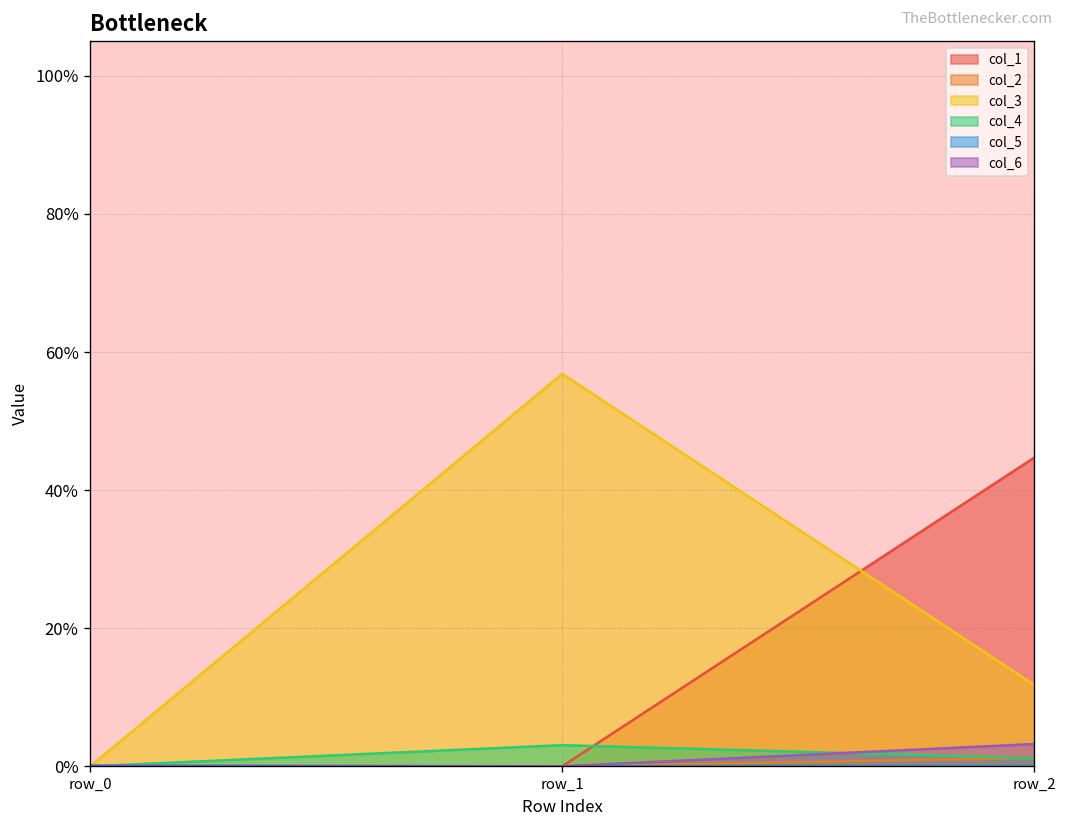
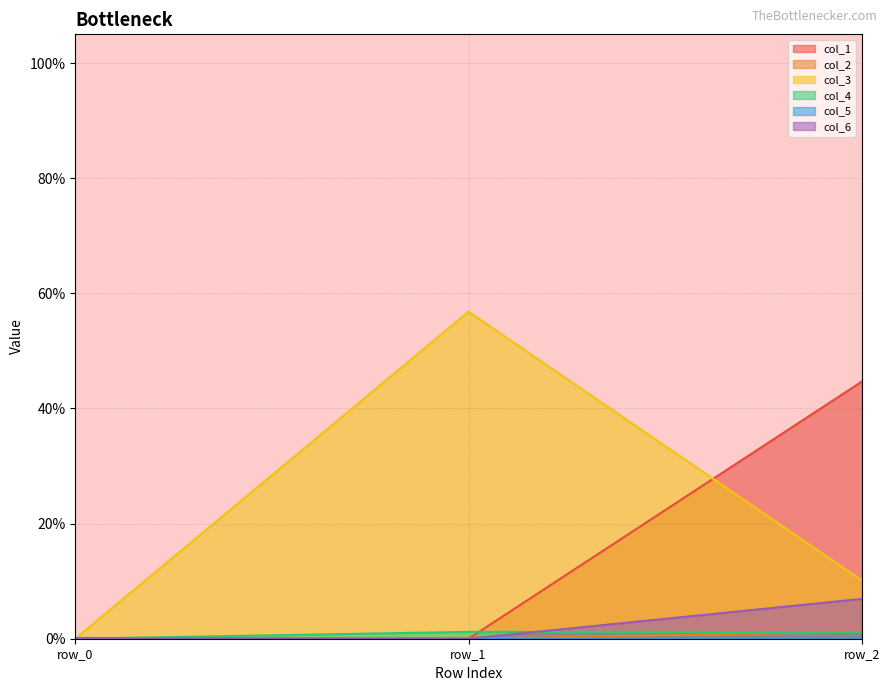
col_4, row_1: 3% -> 1%
col_3, row_2: 12% -> 10%
col_6, row_2: 3% -> 7%
